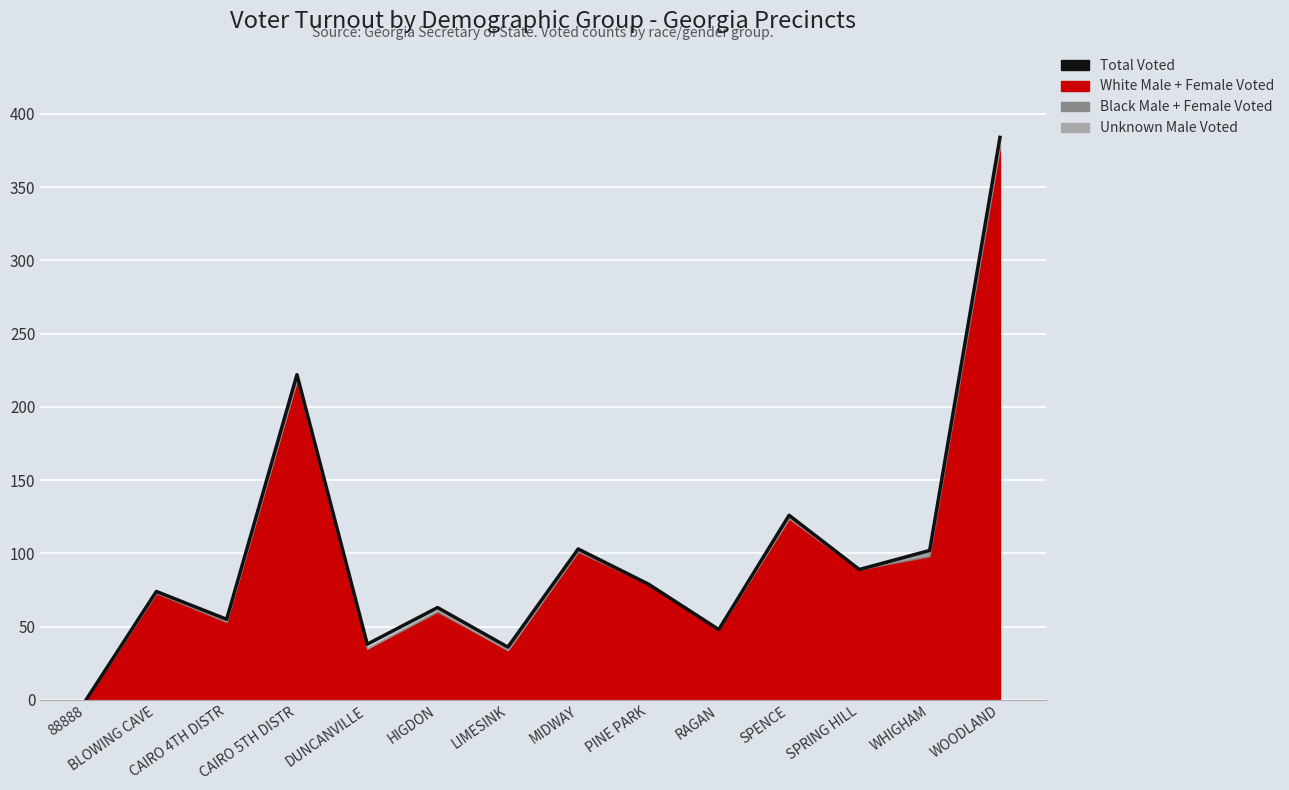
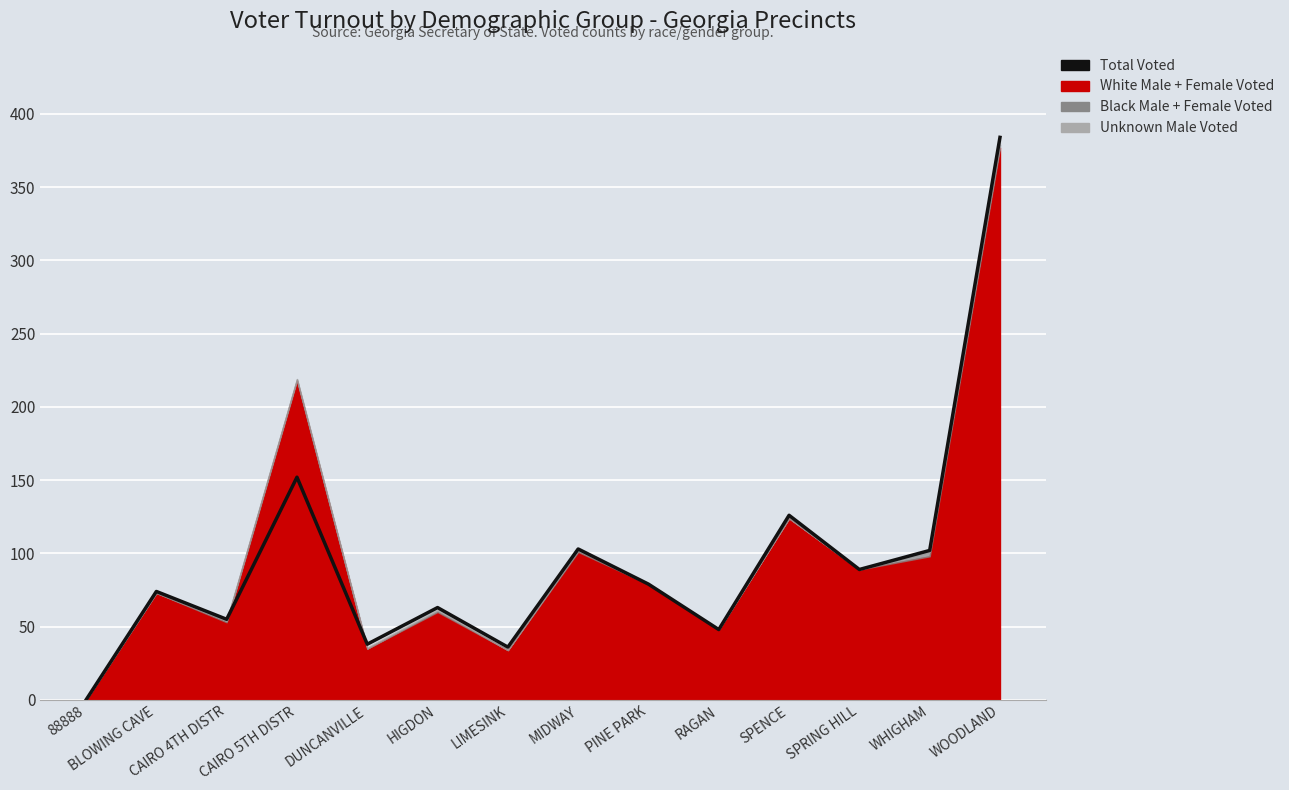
Total Voted, CAIRO 5TH DISTR: 222 -> 152
